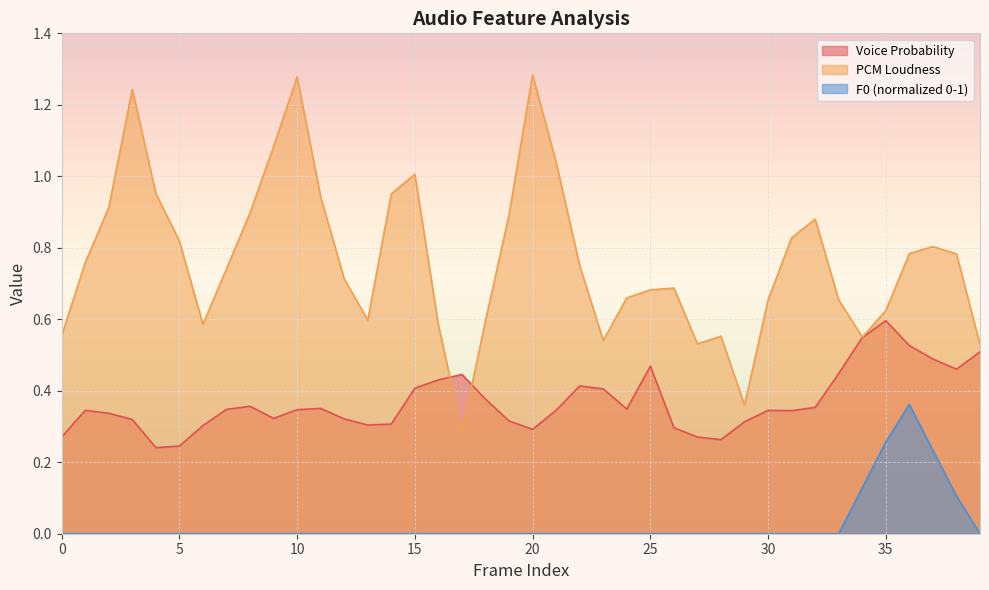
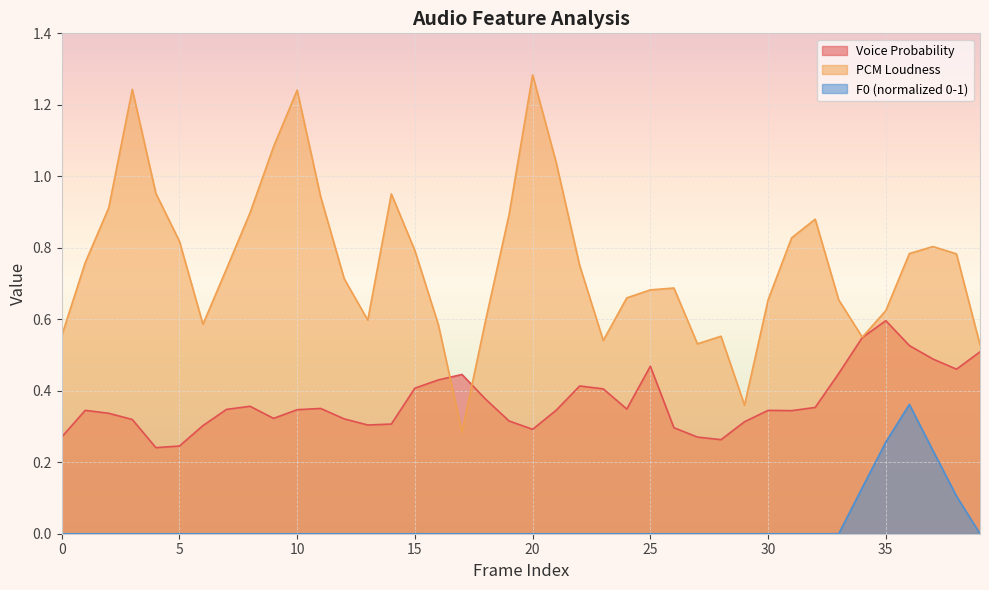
PCM Loudness, 10: 1.28 -> 1.24
PCM Loudness, 15: 1.01 -> 0.79
